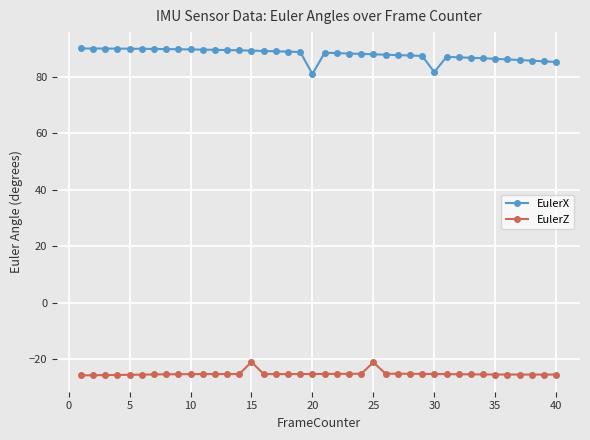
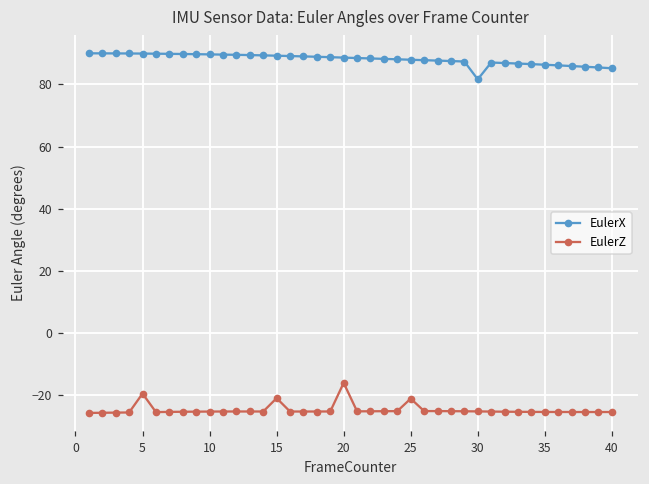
EulerZ, 5: -26 -> -19
EulerX, 20: 81 -> 89
EulerZ, 20: -25 -> -16
